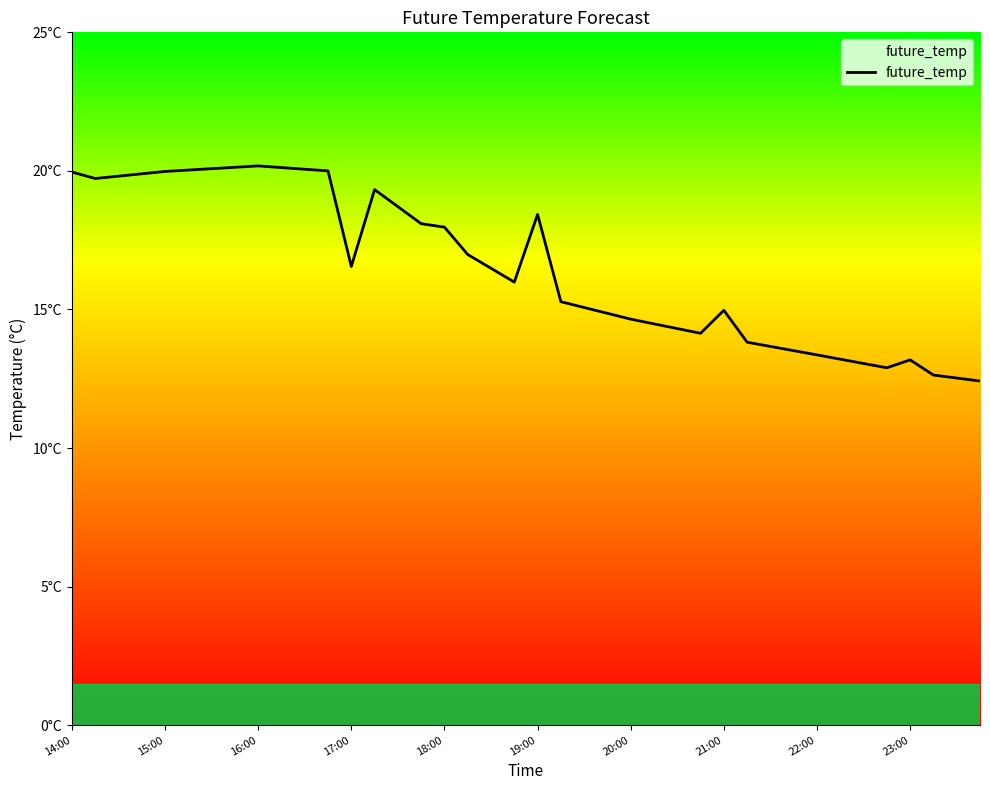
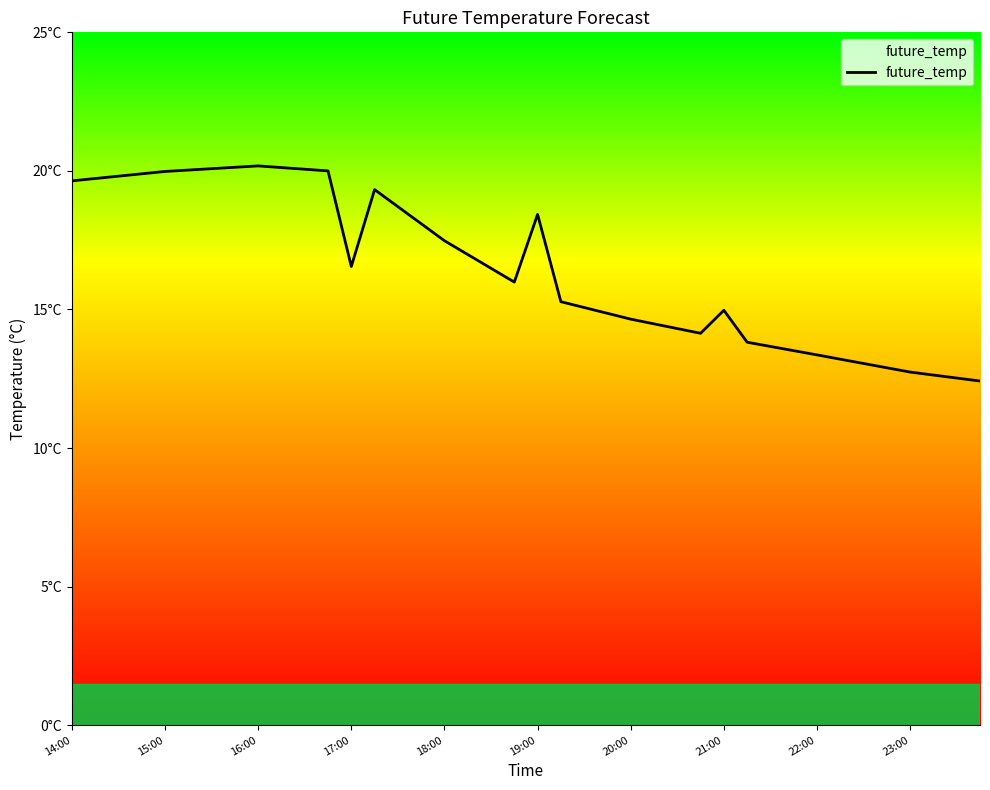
14:00: 20.0°C -> 19.6°C
18:00: 18.0°C -> 17.5°C
23:00: 13.2°C -> 12.7°C
